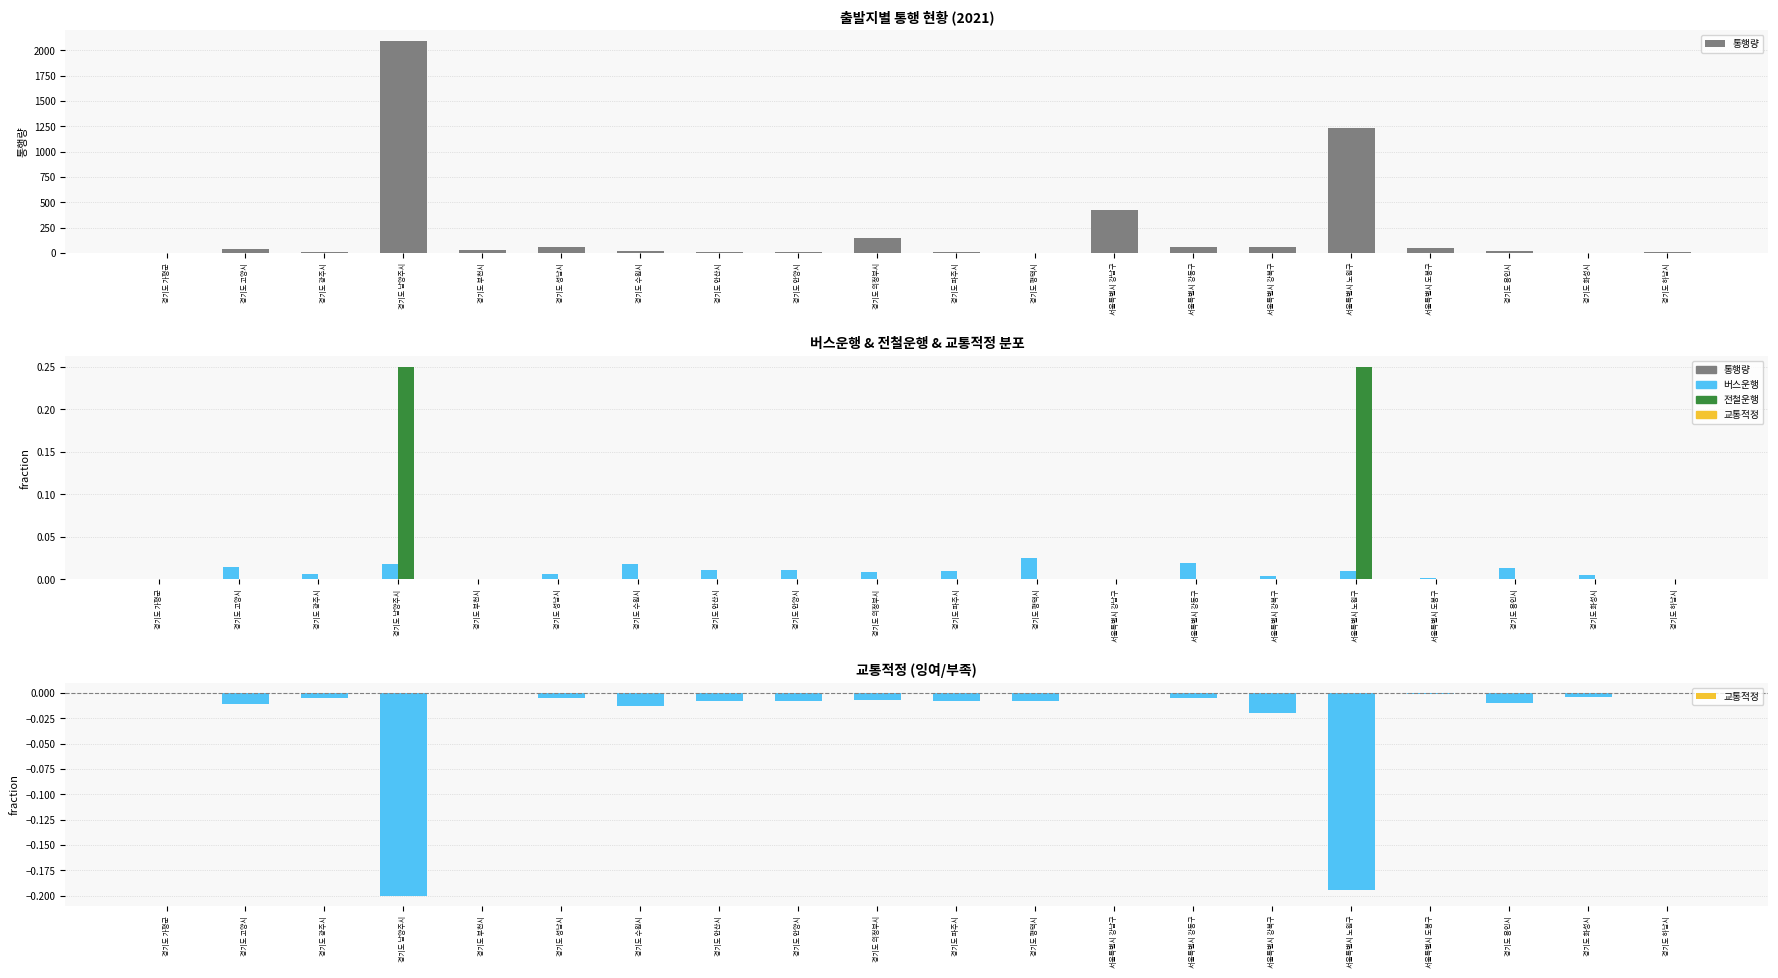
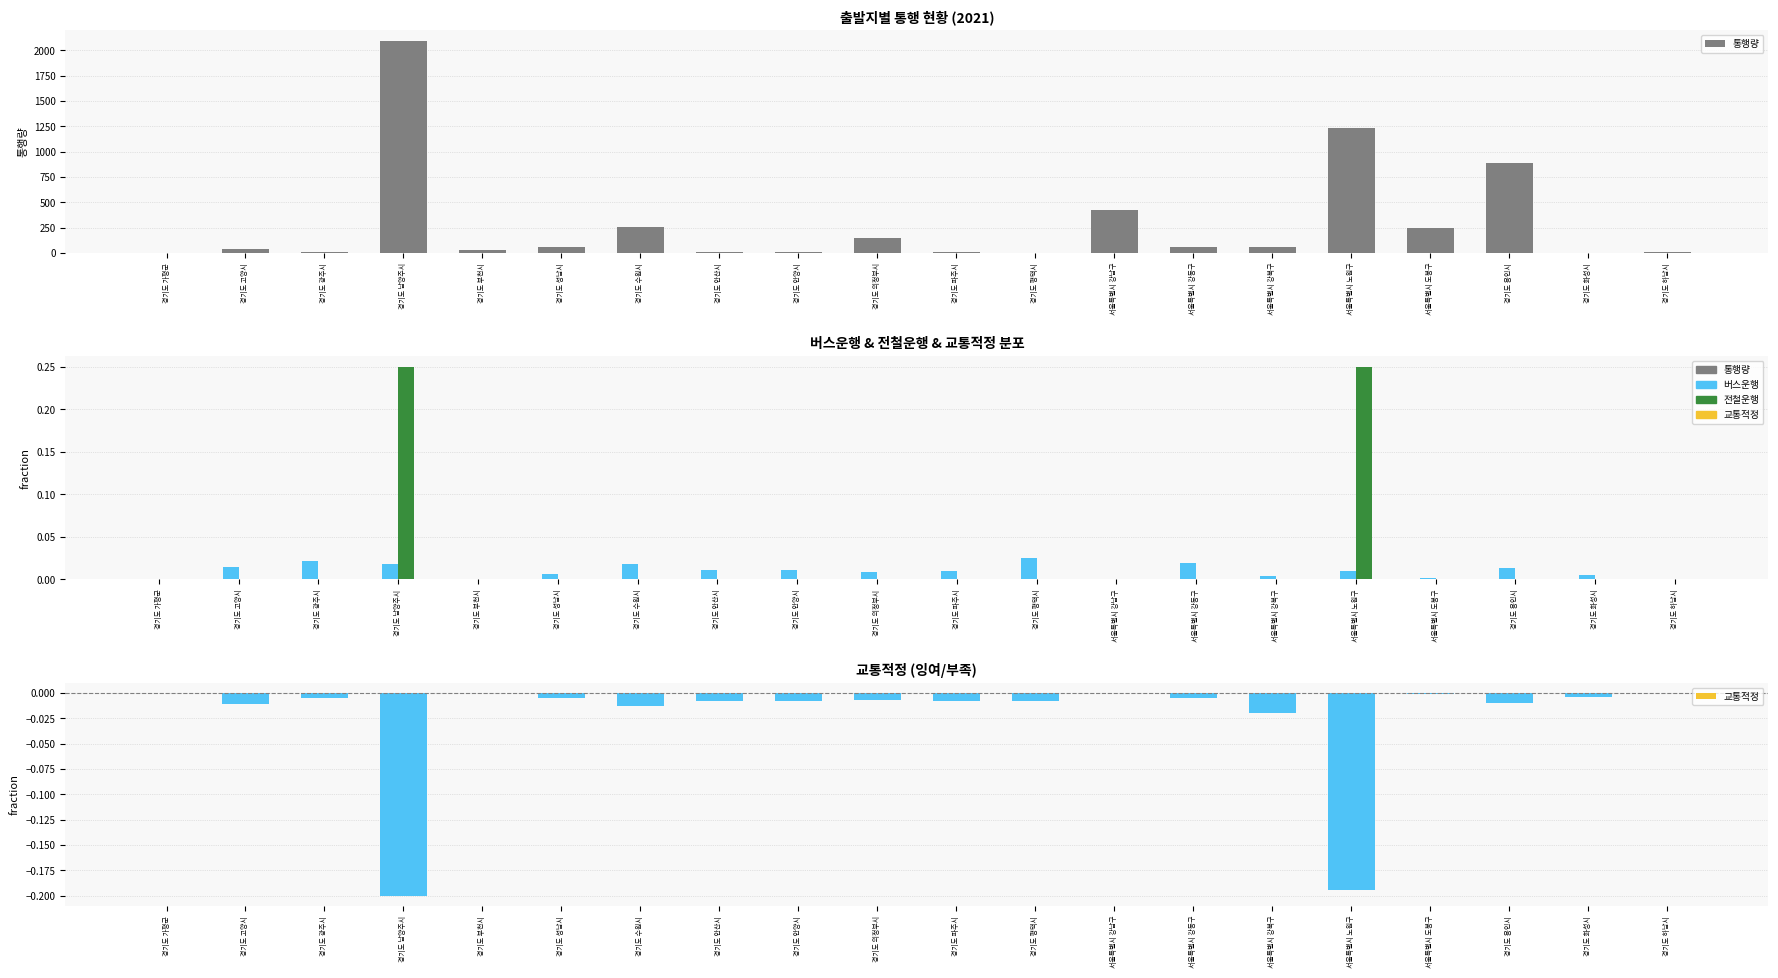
출발지별 통행 현황 (2021), 경기도 수원시: 20 -> 260
출발지별 통행 현황 (2021), 서울특별시 도봉구: 50 -> 250
출발지별 통행 현황 (2021), 경기도 용인시: 20 -> 890
버스운행 & 전철운행 & 교통적정 분포, 버스운행, 경기도 광주시: 0.01 -> 0.02
